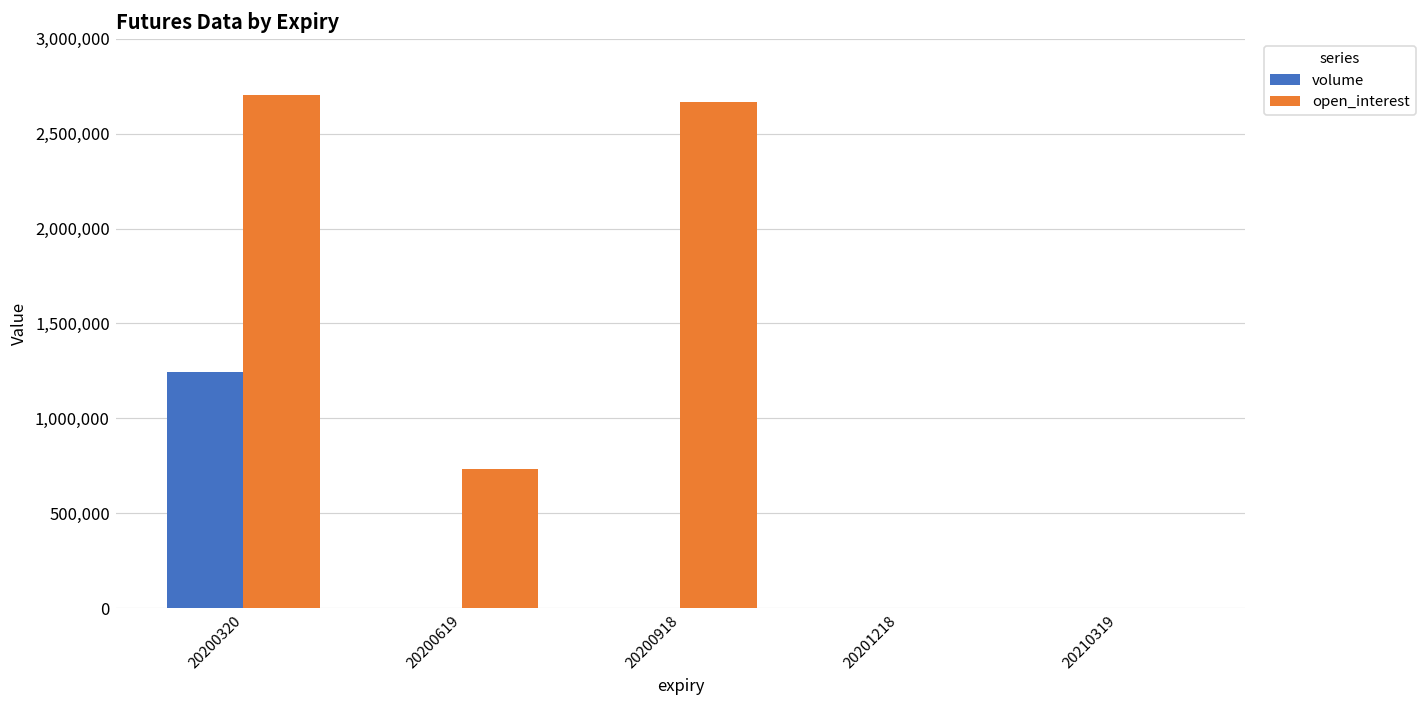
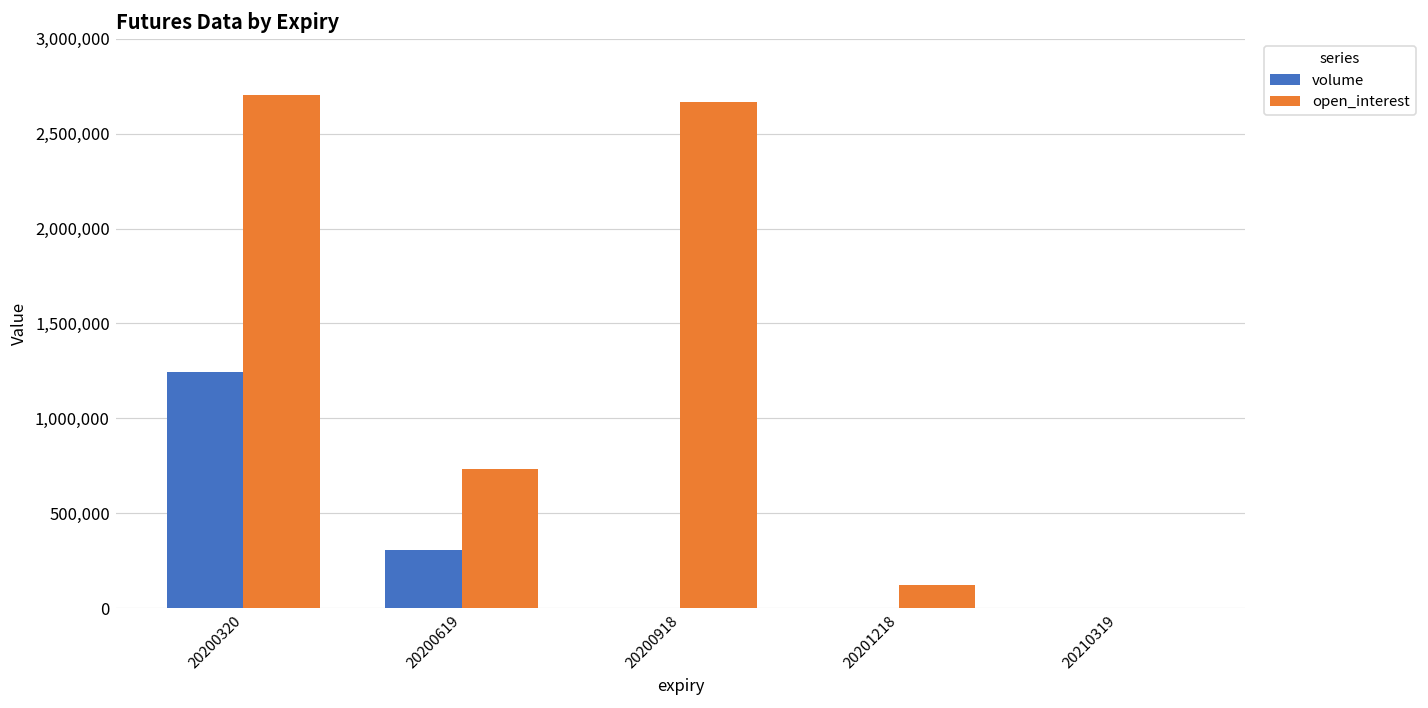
volume, 20200619: 0 -> 300,000
open_interest, 20201218: 0 -> 120,000
